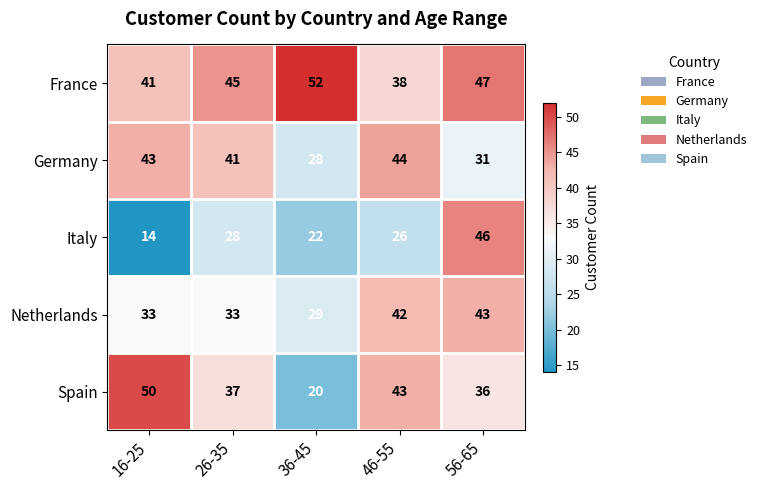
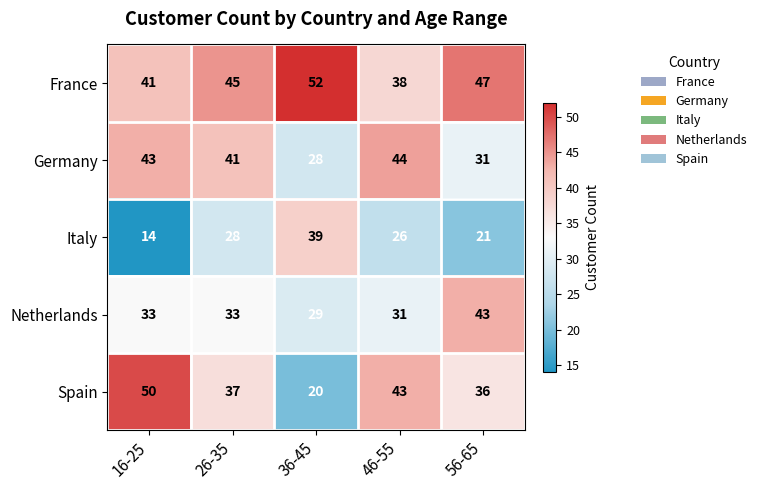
Italy, 36-45: 22 -> 39
Italy, 56-65: 46 -> 21
Netherlands, 46-55: 42 -> 31
